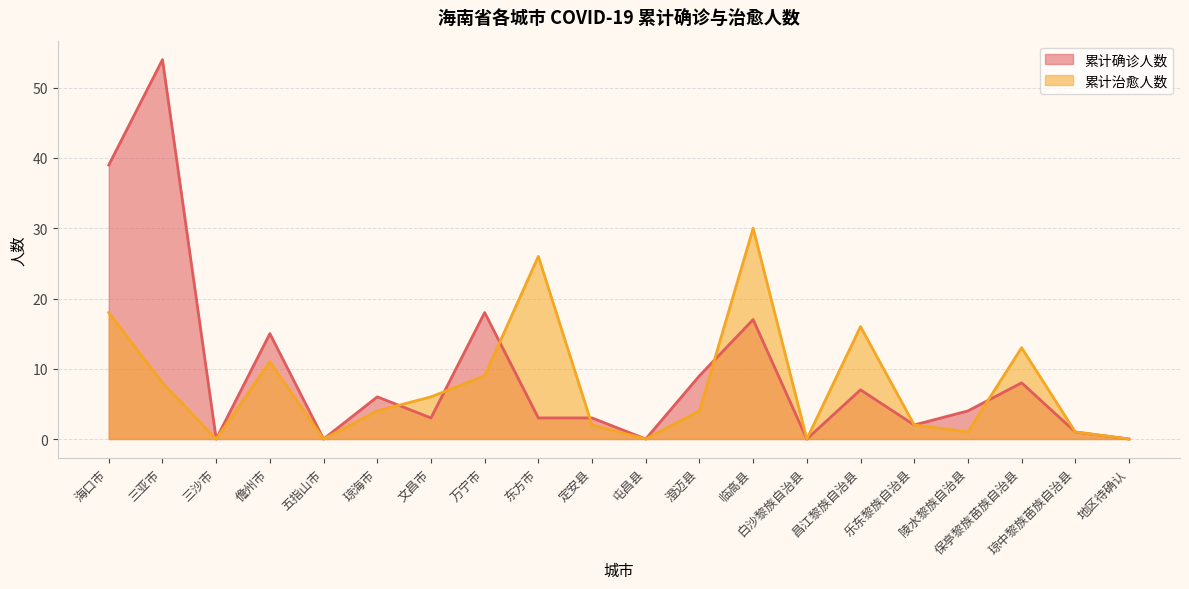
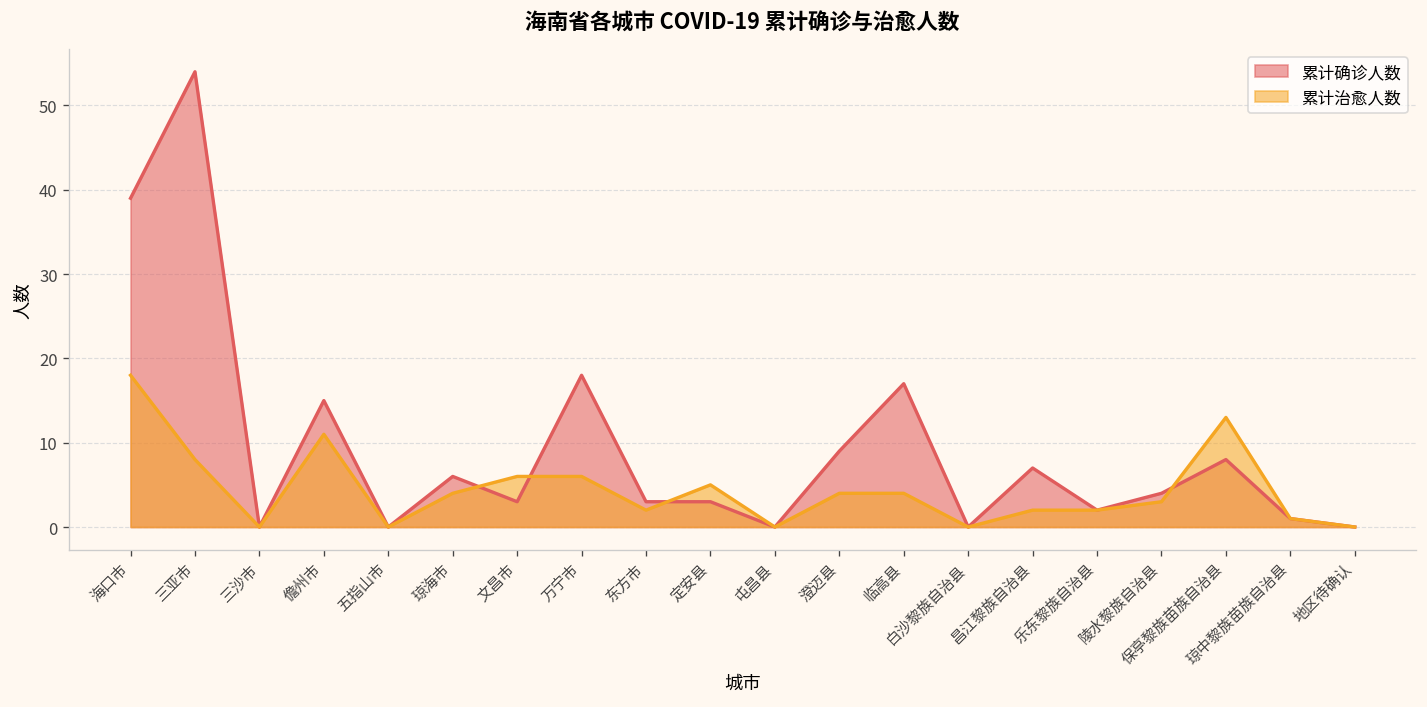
累计治愈人数, 万宁市: 9 -> 6
累计治愈人数, 东方市: 26 -> 2
累计治愈人数, 定安县: 2 -> 5
累计治愈人数, 临高县: 30 -> 4
累计治愈人数, 昌江黎族自治县: 16 -> 2
累计治愈人数, 陵水黎族自治县: 1 -> 3
